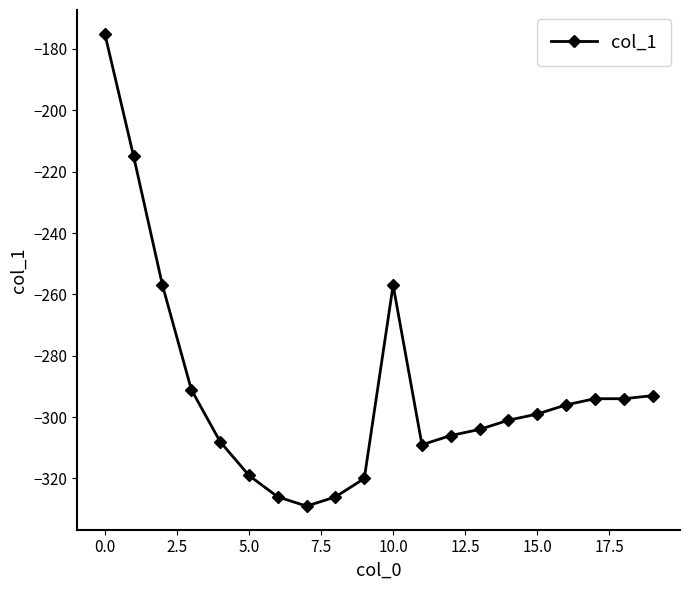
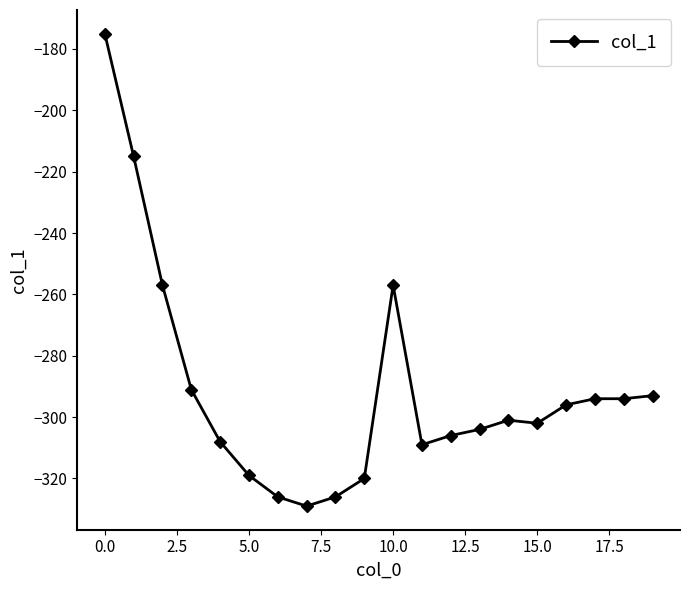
15.0: -299 -> -302
